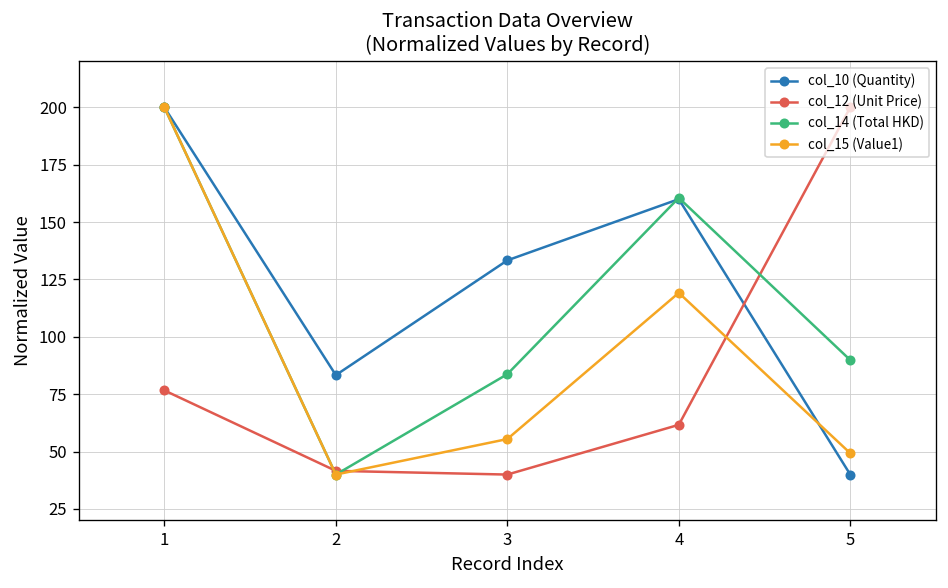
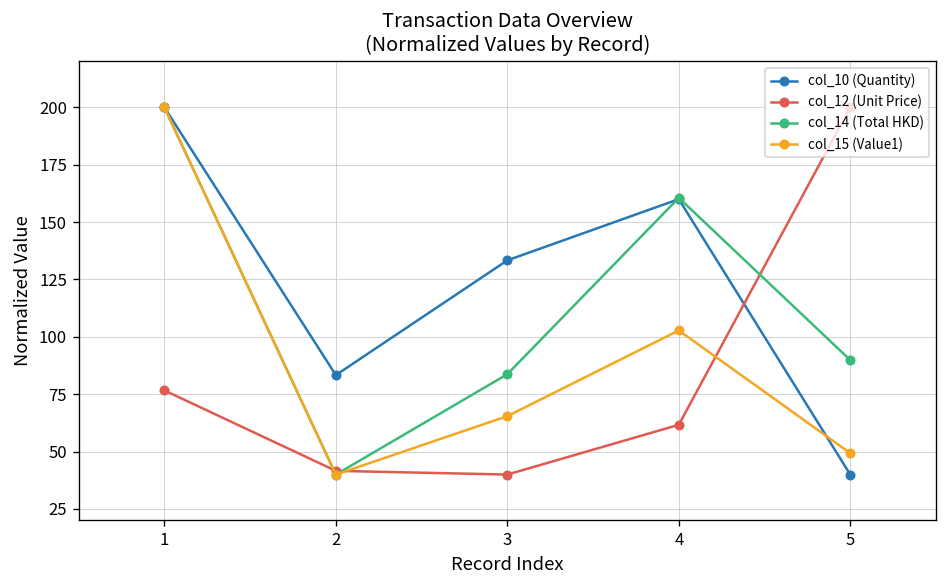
col_15 (Value1), 3: 55 -> 65
col_15 (Value1), 4: 119 -> 103
